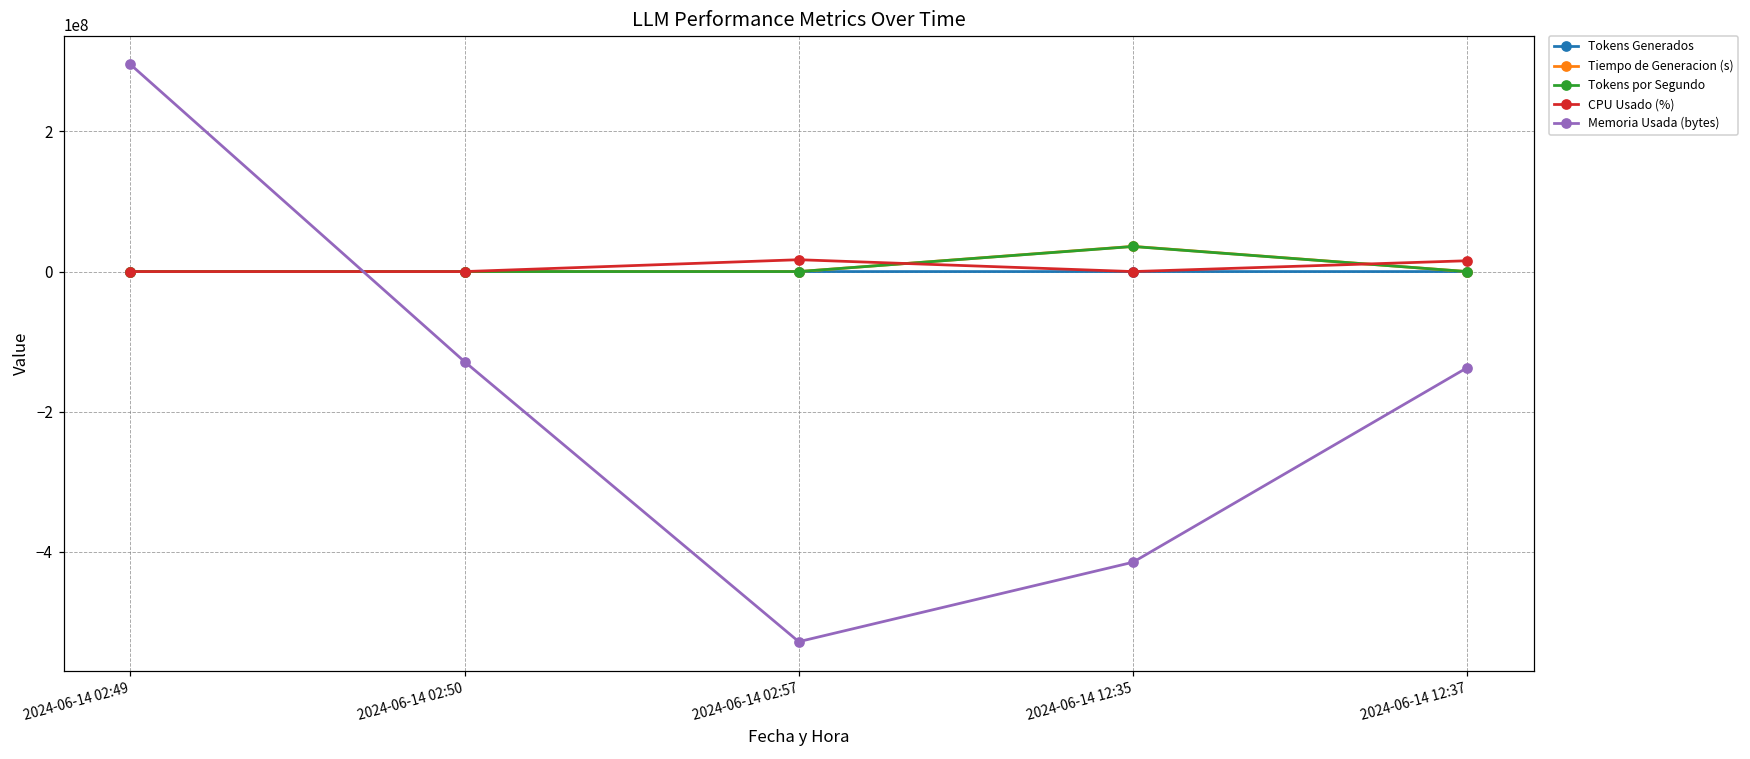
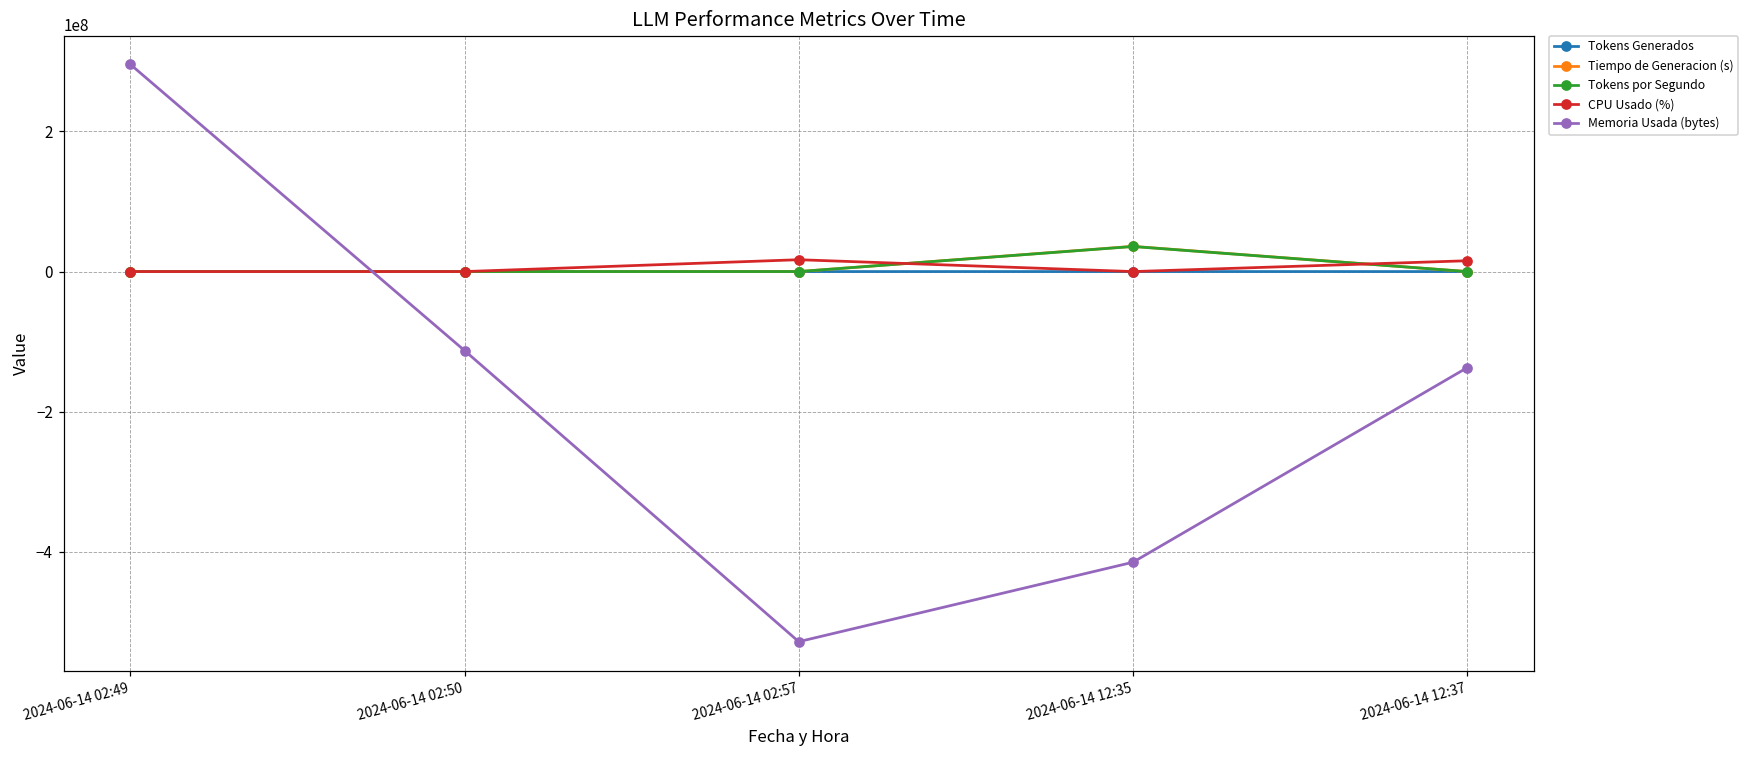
Memoria Usada (bytes), 2024-06-14 02:50: -130000000 -> -110000000
